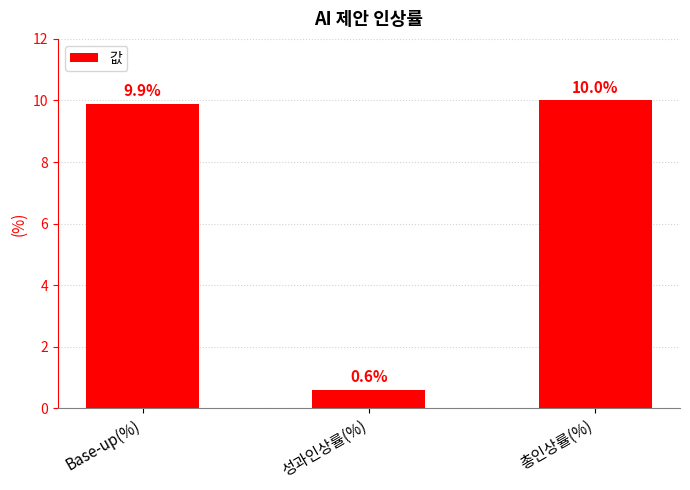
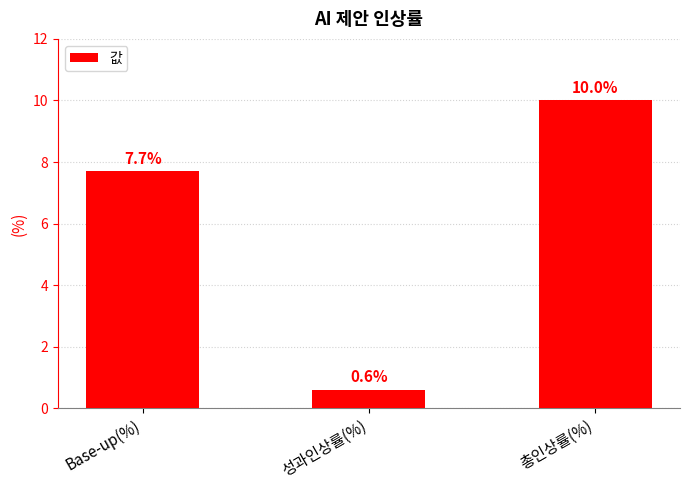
Base-up(%): 9.9% -> 7.7%
